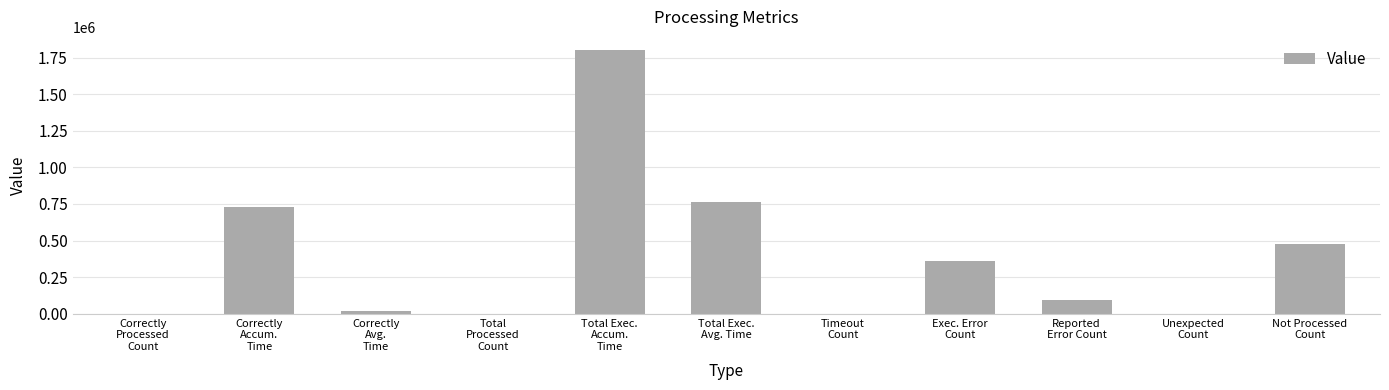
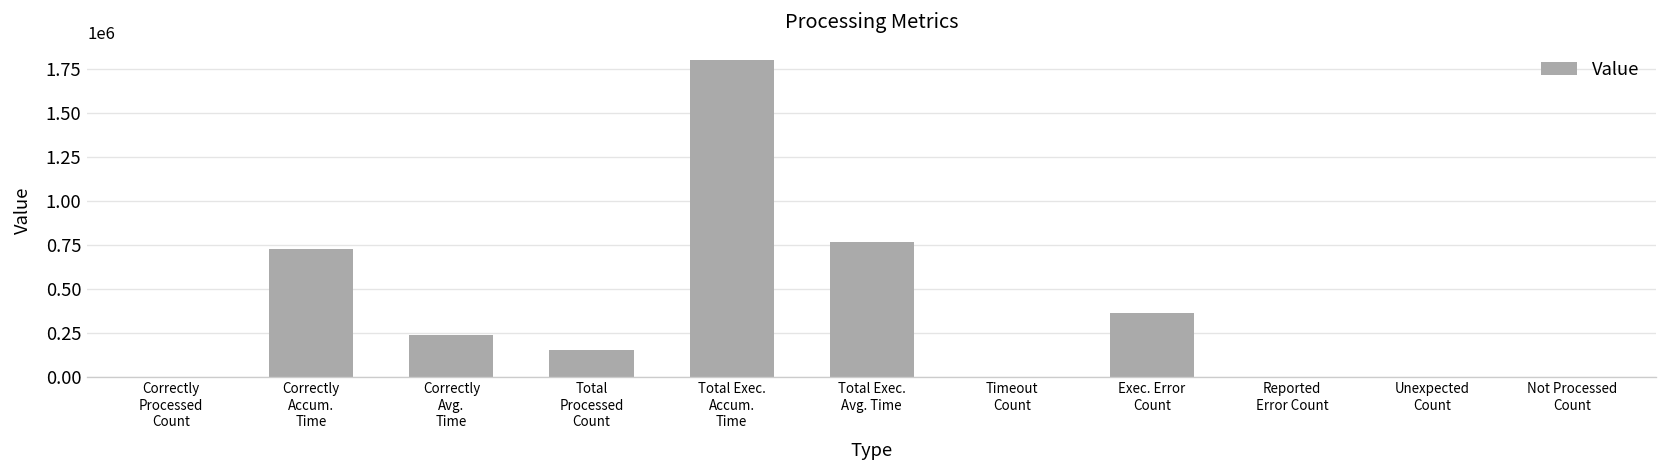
Correctly Avg. Time: 20000 -> 240000
Total Processed Count: 0 -> 150000
Reported Error Count: 90000 -> 0
Not Processed Count: 470000 -> 0
